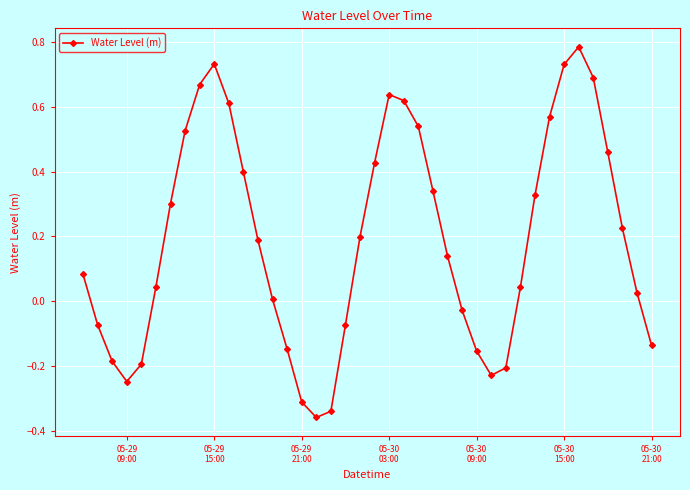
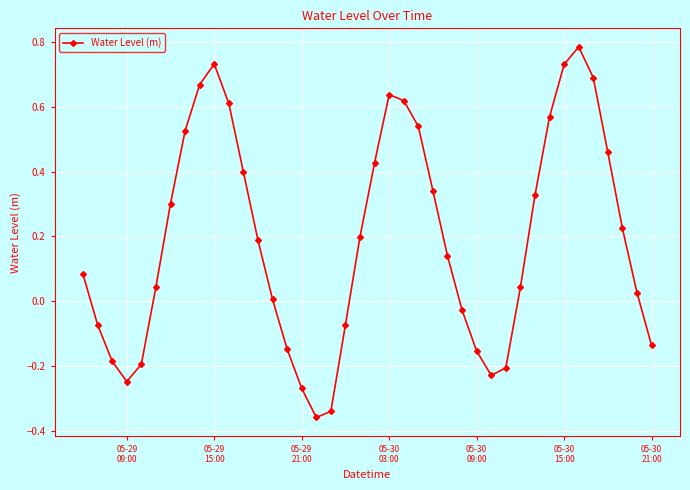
05-29 21:00: -0.31 -> -0.27
